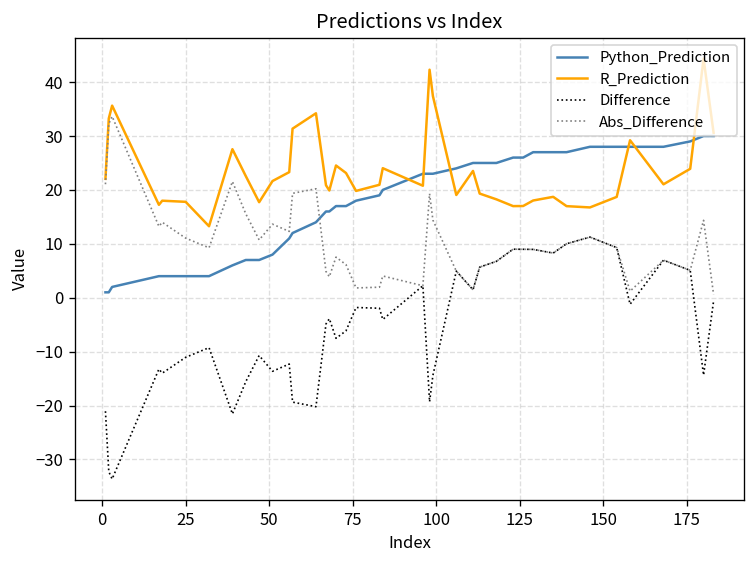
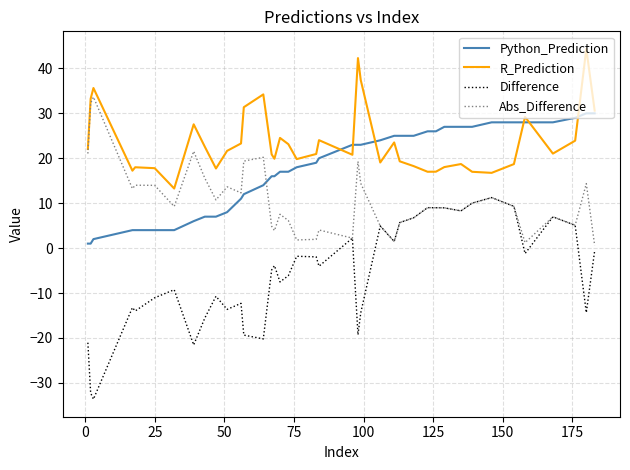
Abs_Difference, 25: 11 -> 14
